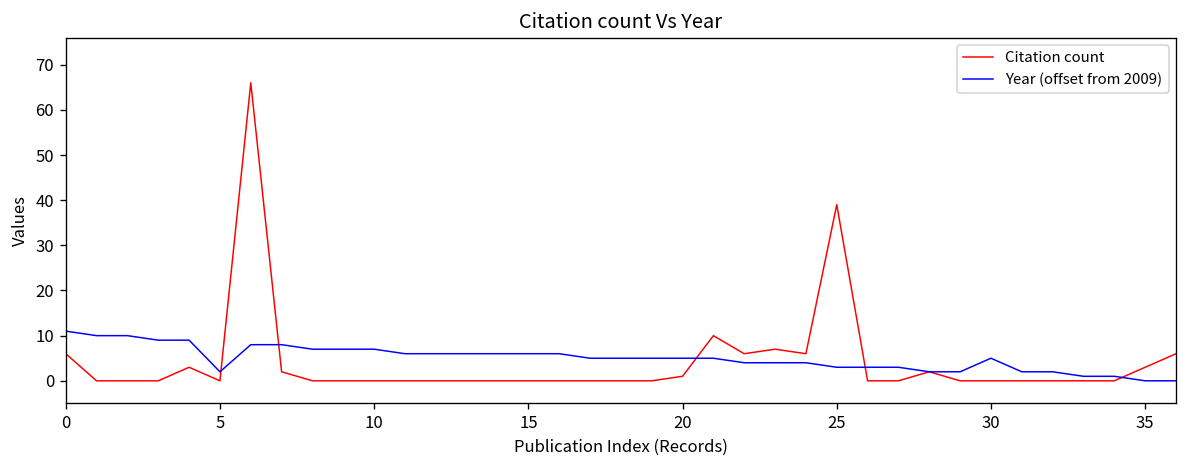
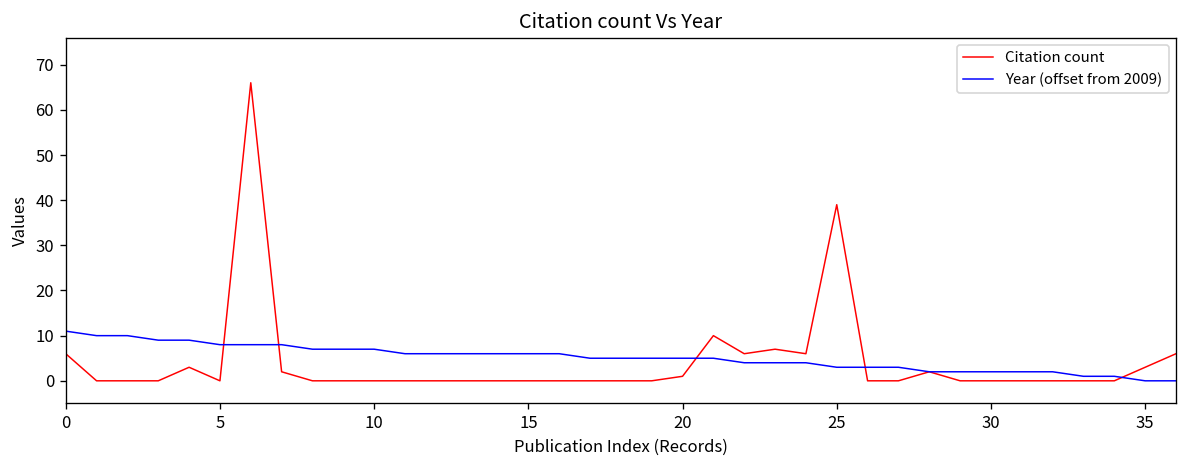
Year (offset from 2009), 5: 2 -> 8
Year (offset from 2009), 30: 5 -> 2
